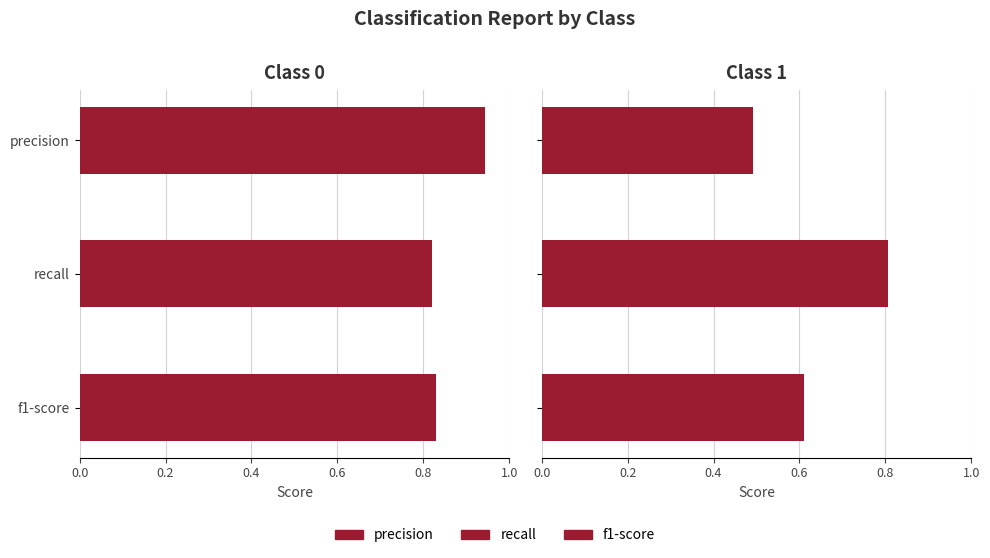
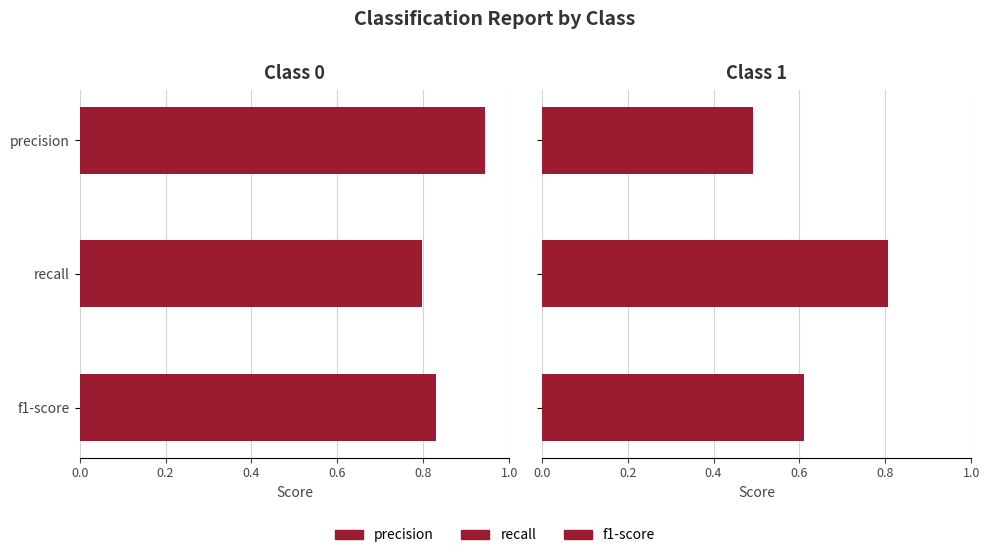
Class 0, recall: 0.82 -> 0.80
